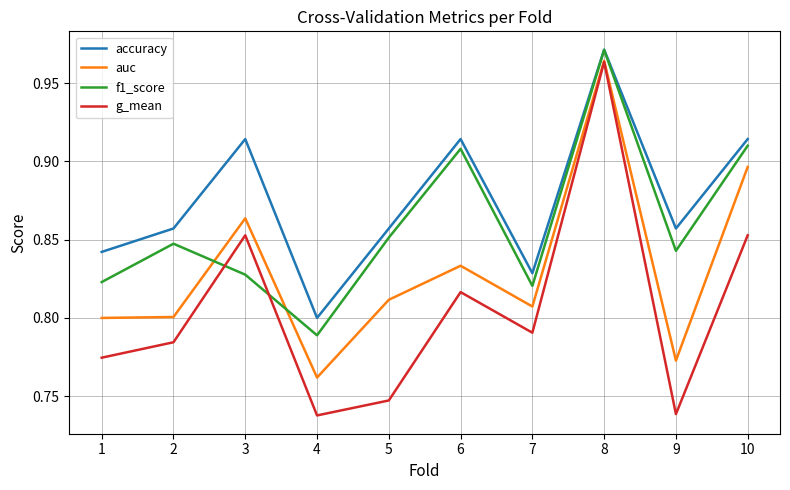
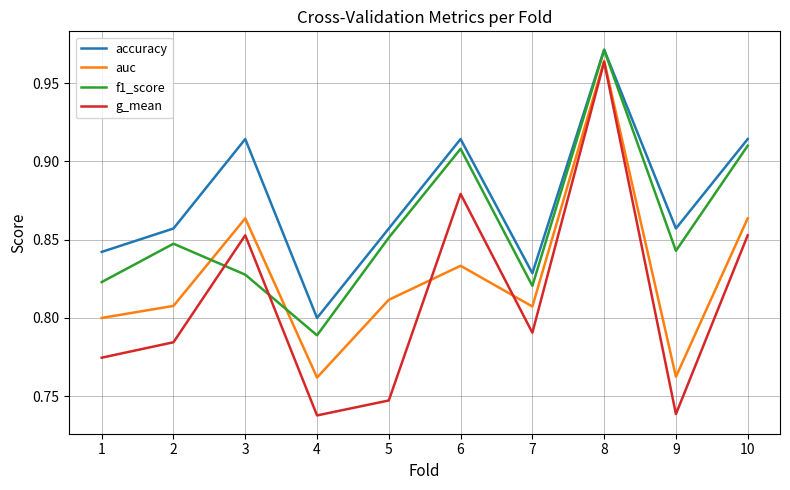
auc, 2: 0.801 -> 0.808
g_mean, 6: 0.816 -> 0.879
auc, 9: 0.773 -> 0.762
auc, 10: 0.896 -> 0.864
